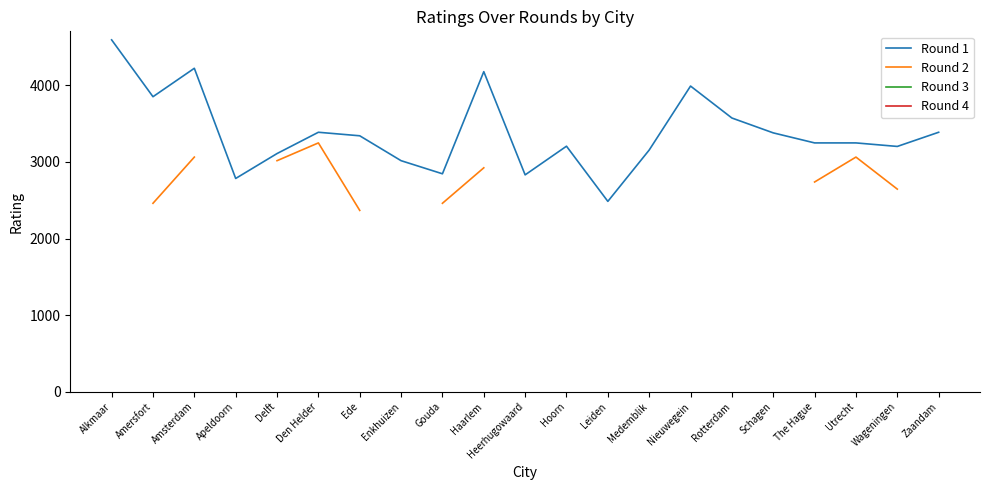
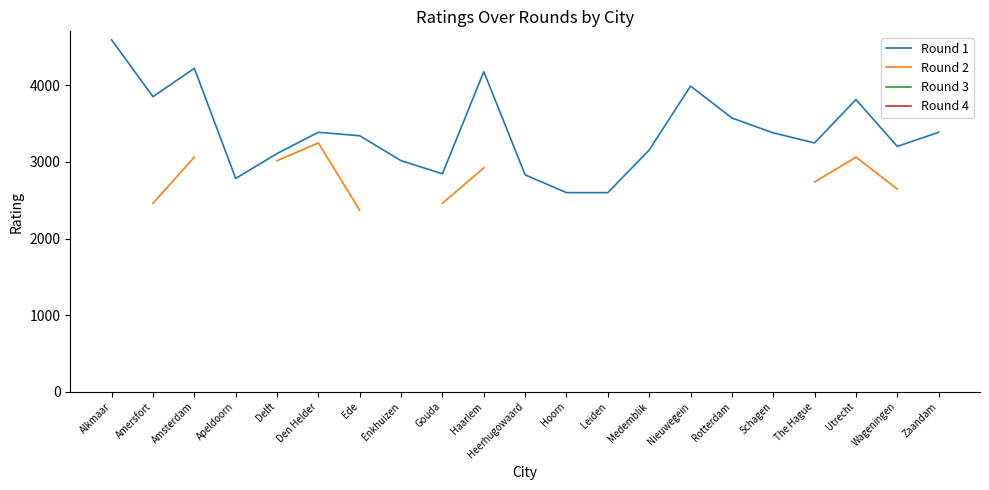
Round 1, Hoorn: 3200 -> 2600
Round 1, Leiden: 2500 -> 2600
Round 1, Utrecht: 3200 -> 3800
